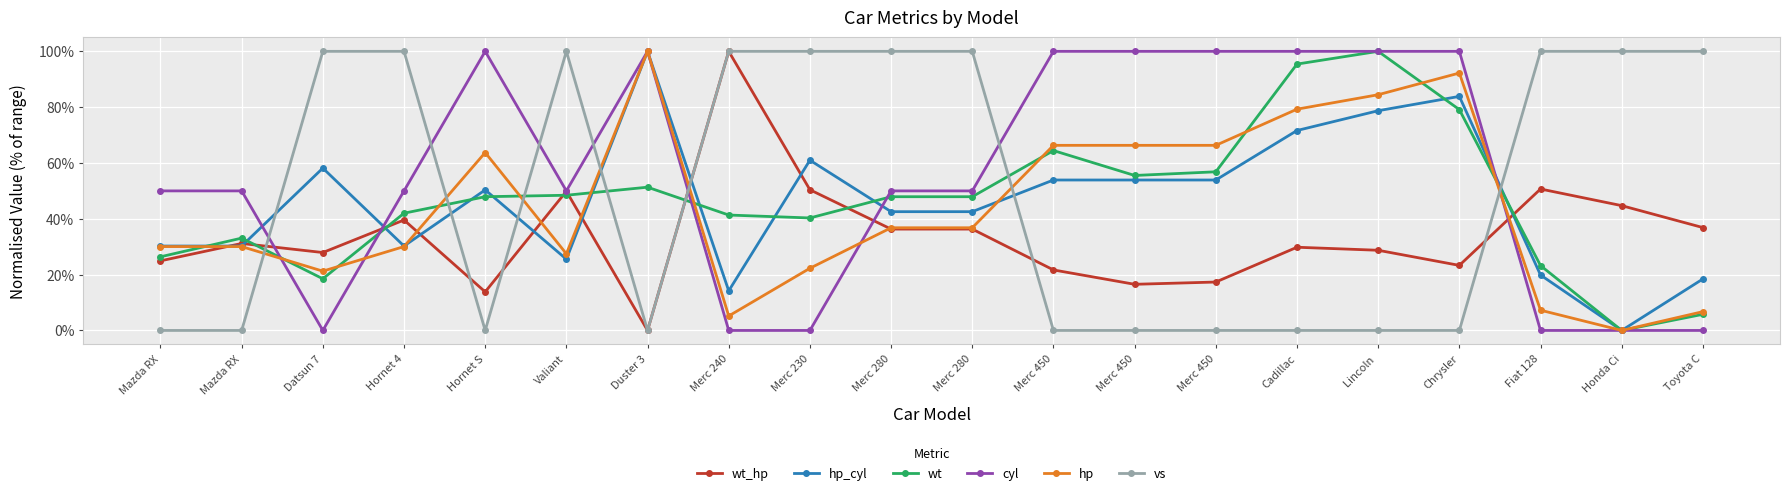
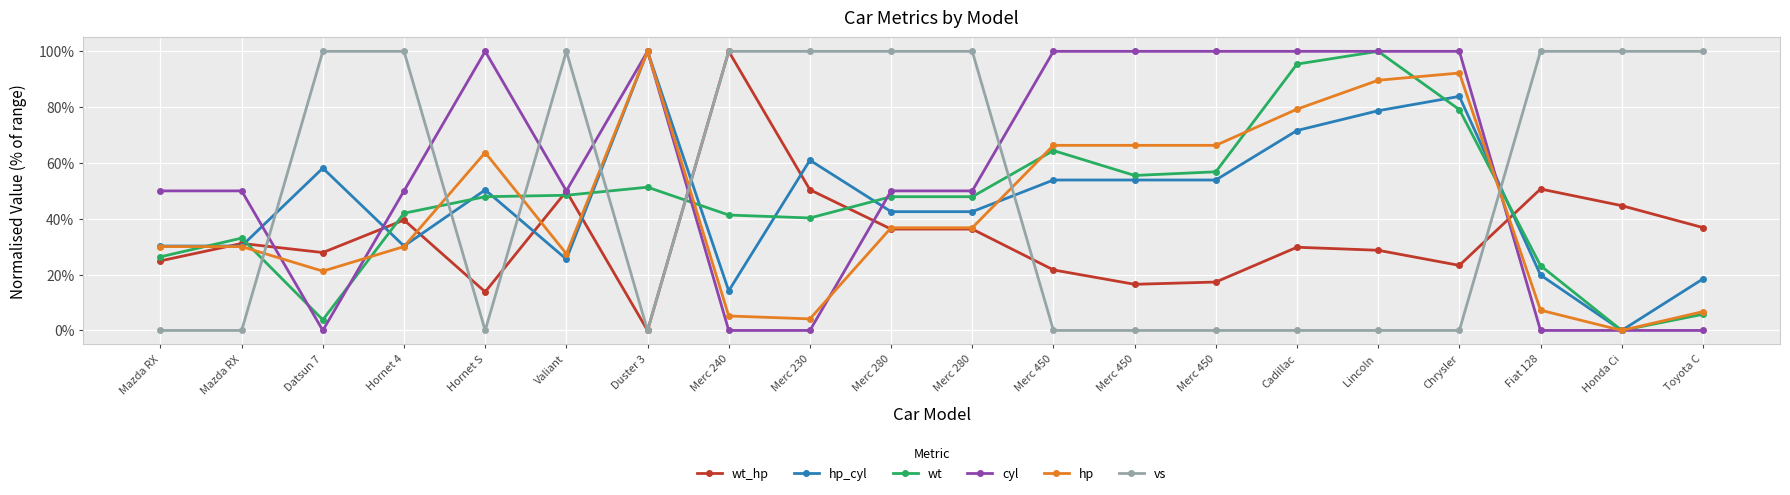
wt, Datsun 7: 19% -> 4%
hp, Merc 230: 22% -> 4%
hp, Lincoln: 84% -> 90%
